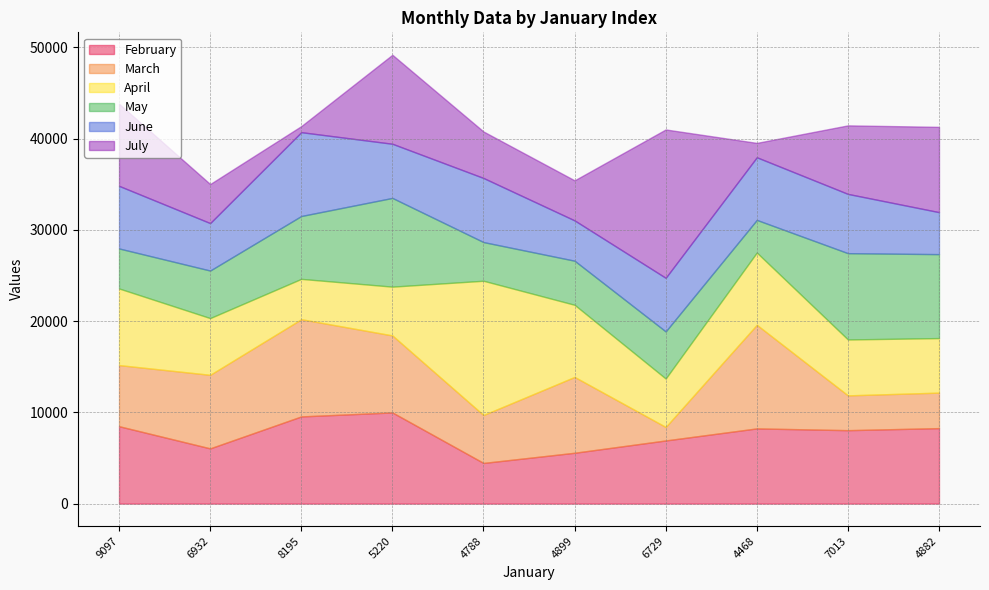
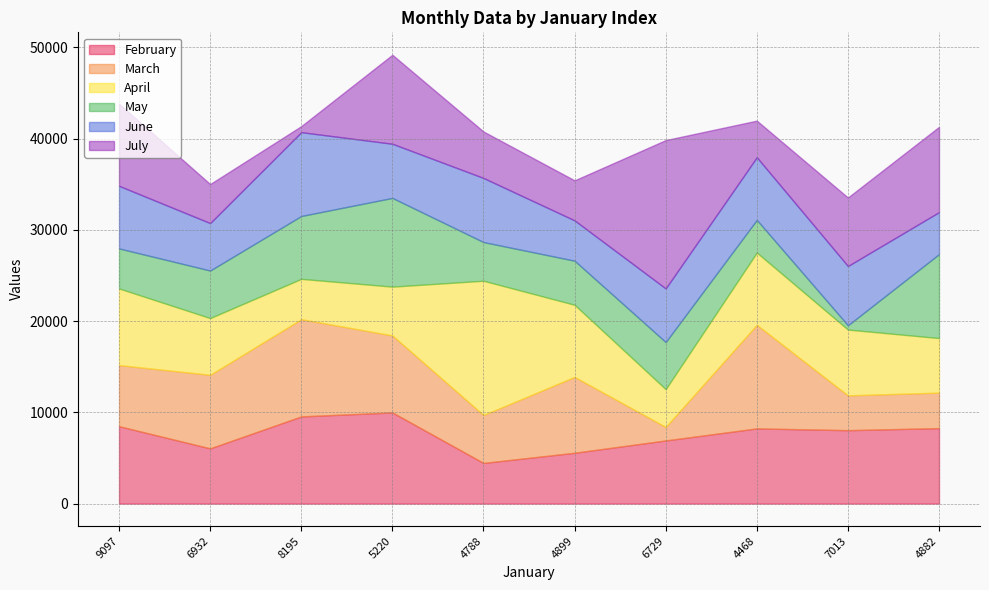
April, 6729: 5000 -> 4000
July, 4468: 2000 -> 4000
April, 7013: 6000 -> 7000
May, 7013: 9000 -> 0
